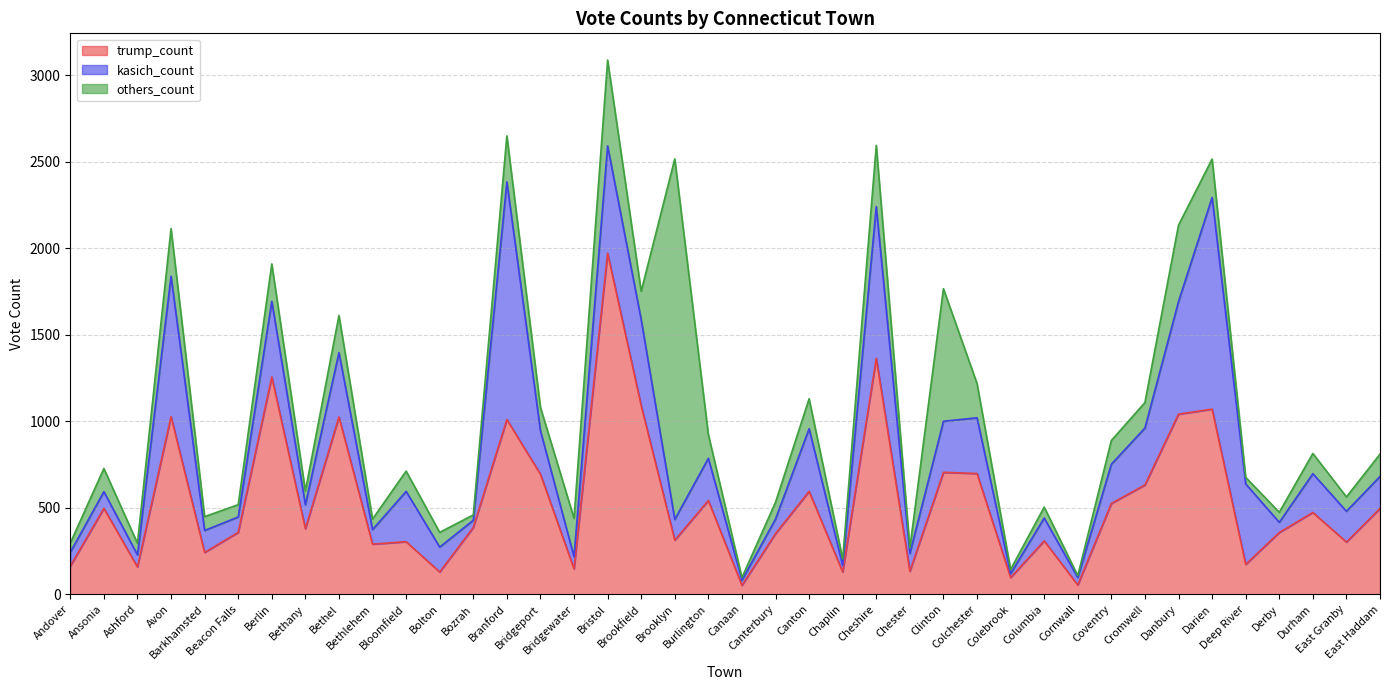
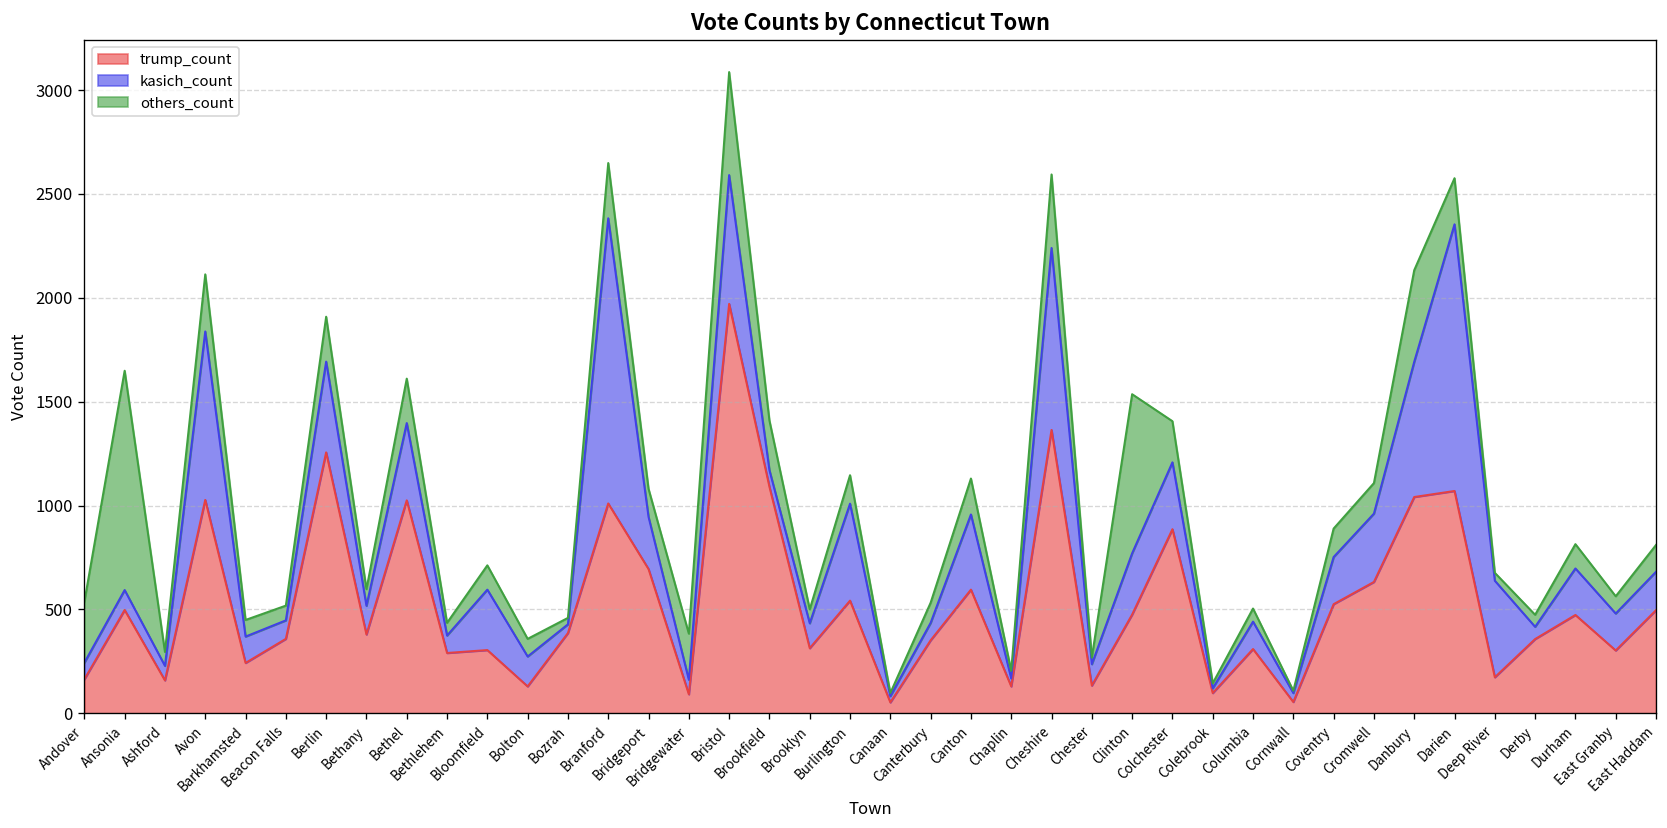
others_count, Andover: 50 -> 290
others_count, Ansonia: 130 -> 1060
trump_count, Bridgewater: 150 -> 90
kasich_count, Brookfield: 500 -> 80
others_count, Brookfield: 160 -> 240
others_count, Brooklyn: 2080 -> 70
kasich_count, Burlington: 240 -> 470
trump_count, Clinton: 710 -> 480
trump_count, Colchester: 700 -> 890
kasich_count, Darien: 1220 -> 1280
